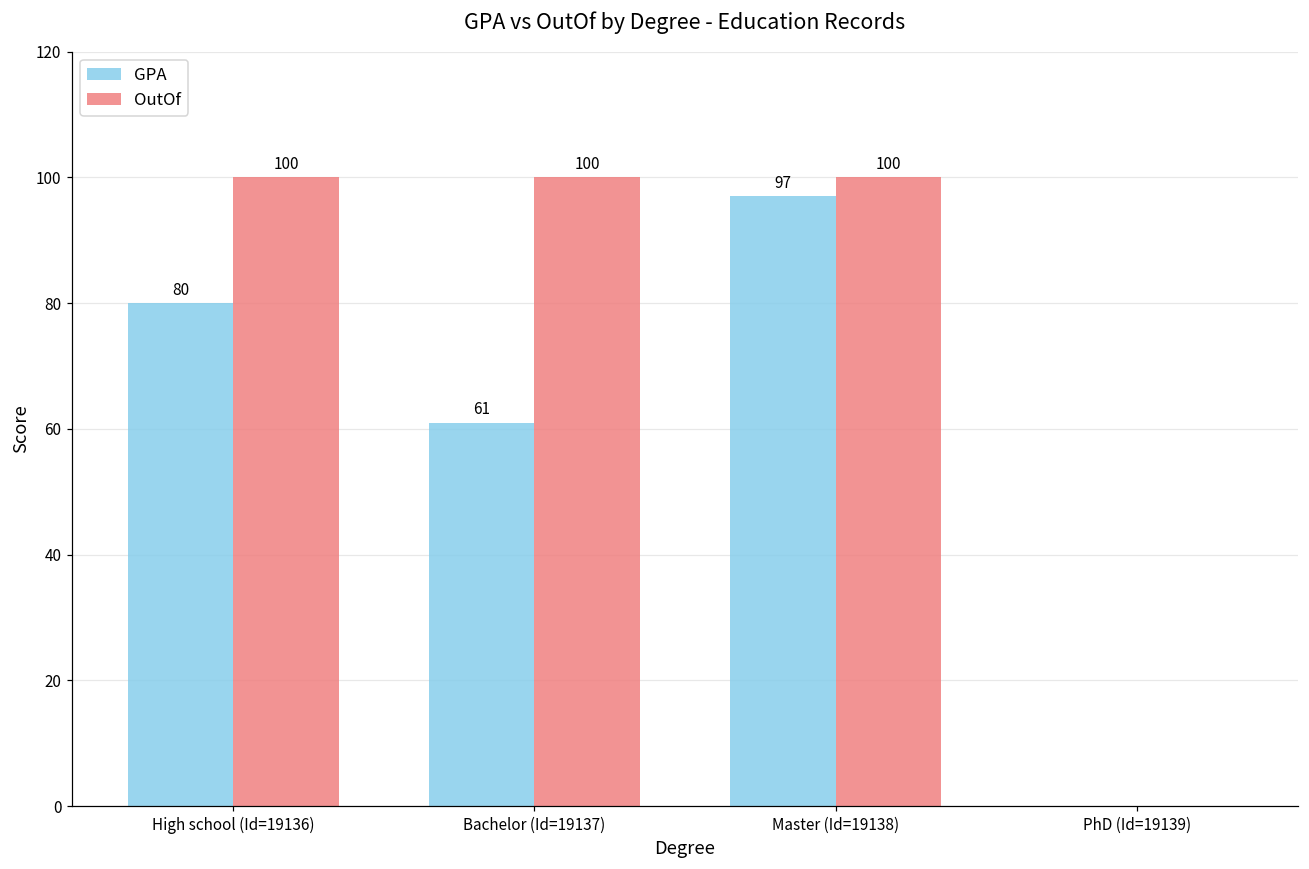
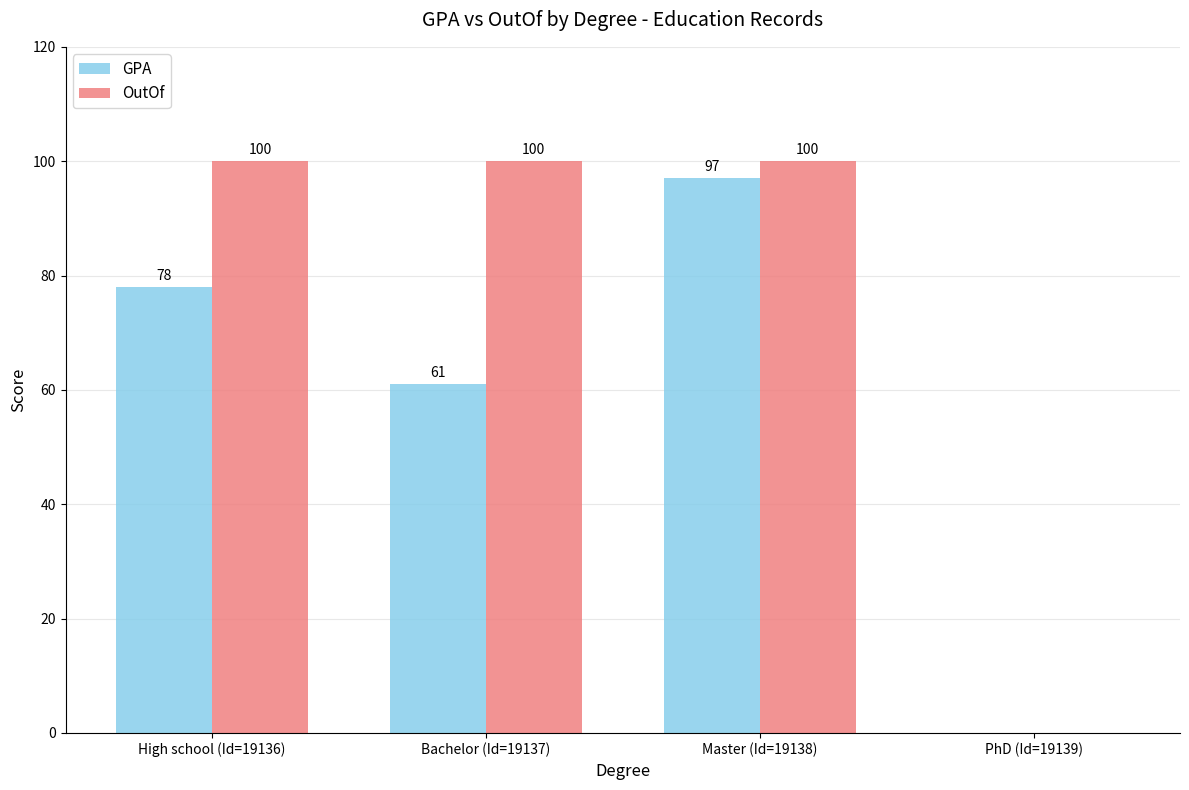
GPA, High school (Id=19136): 80 -> 78
